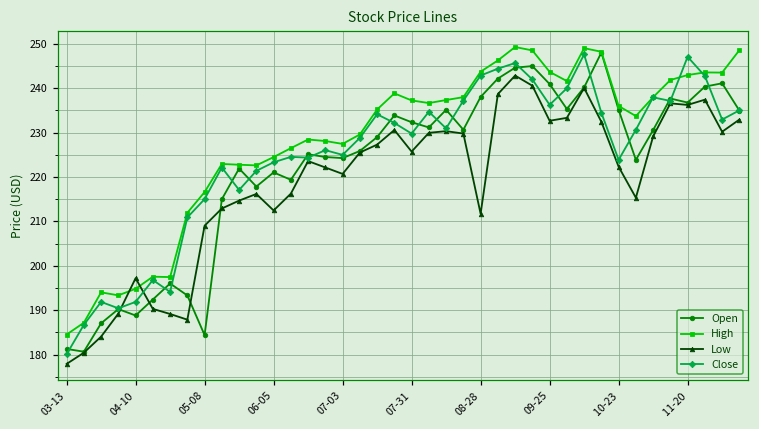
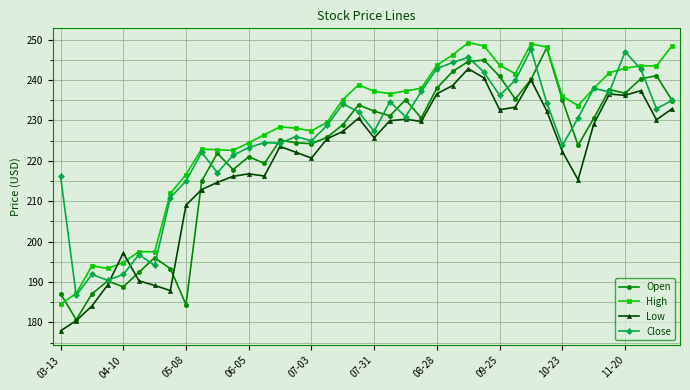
Open, 03-13: 181 -> 187
Close, 03-13: 180 -> 216
Low, 06-05: 212 -> 217
Close, 07-31: 230 -> 227
Low, 08-28: 212 -> 237
